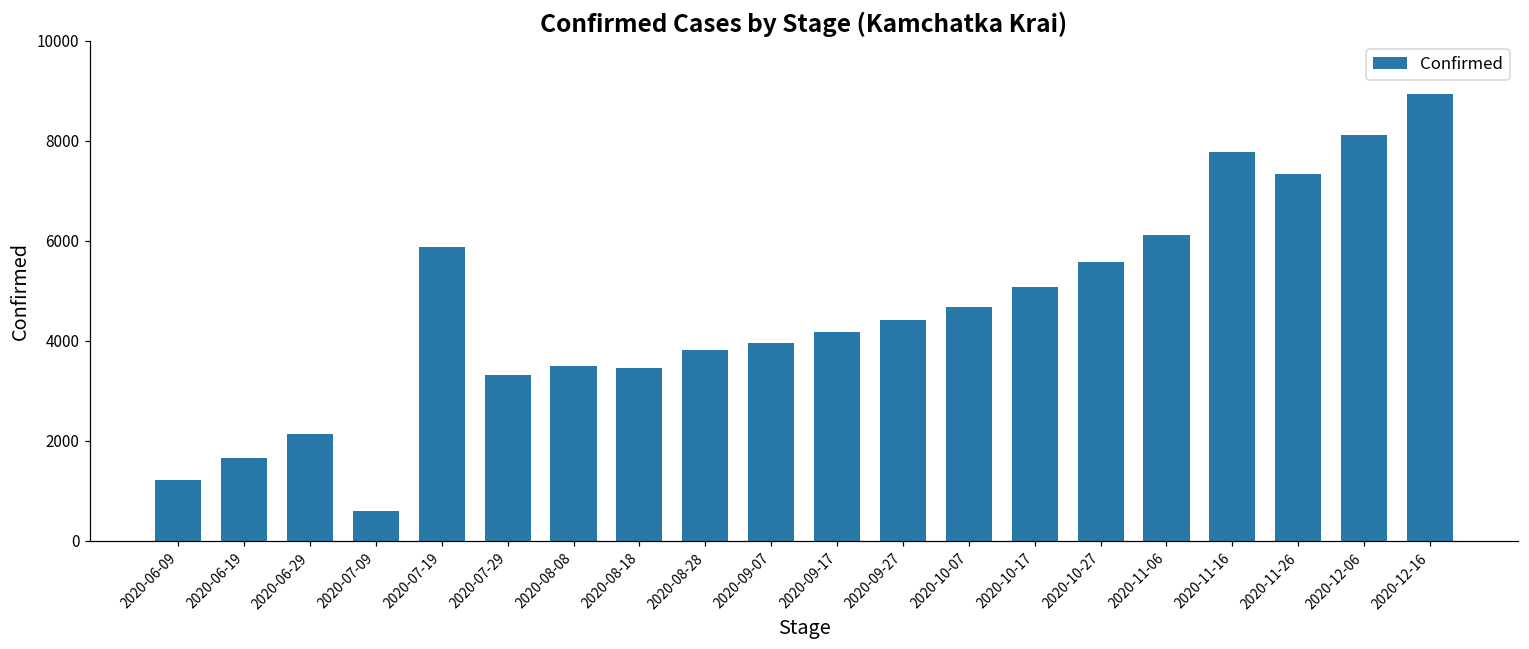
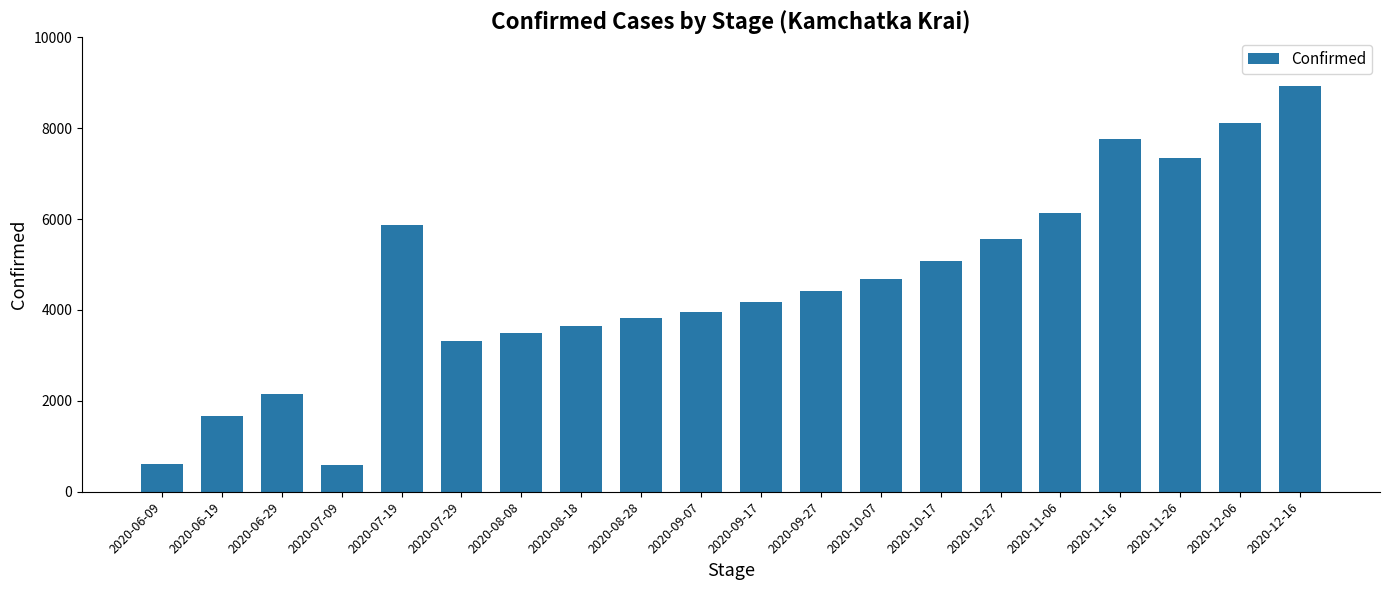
2020-06-09: 1200 -> 600
2020-08-18: 3500 -> 3600
